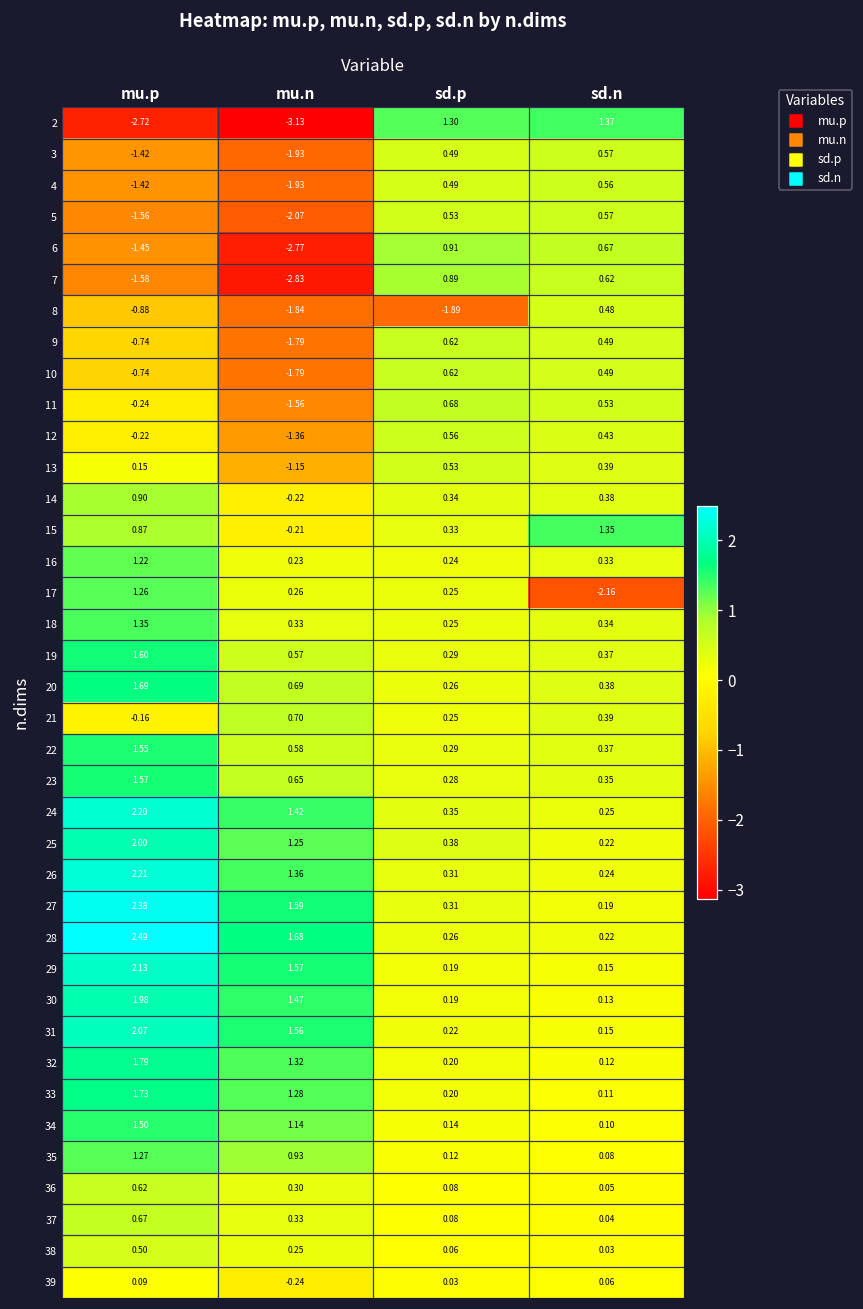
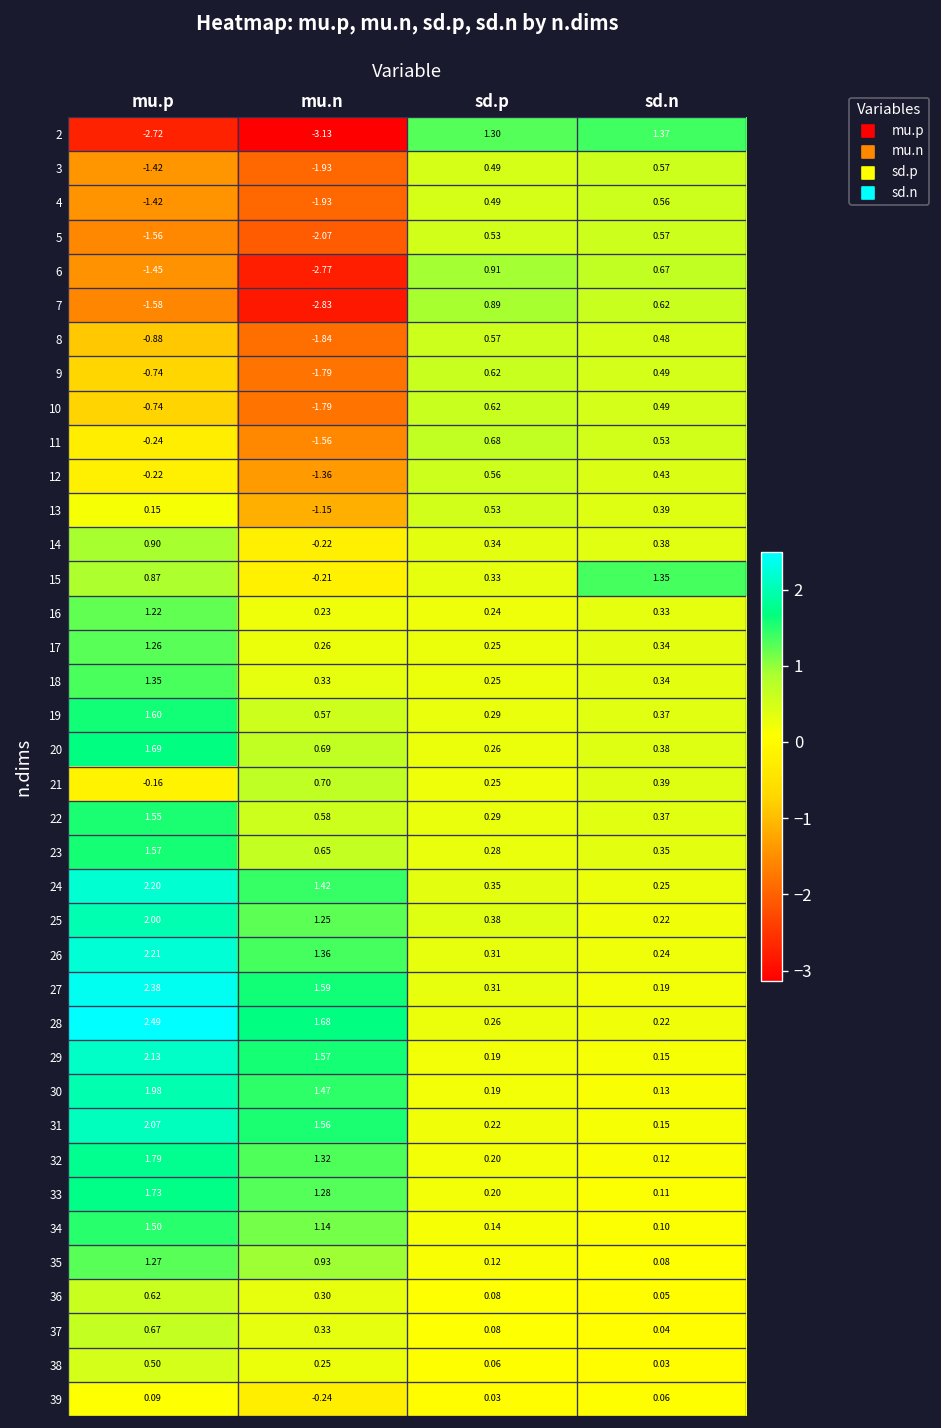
8, sd.p: -1.89 -> 0.57
17, sd.n: -2.16 -> 0.34
